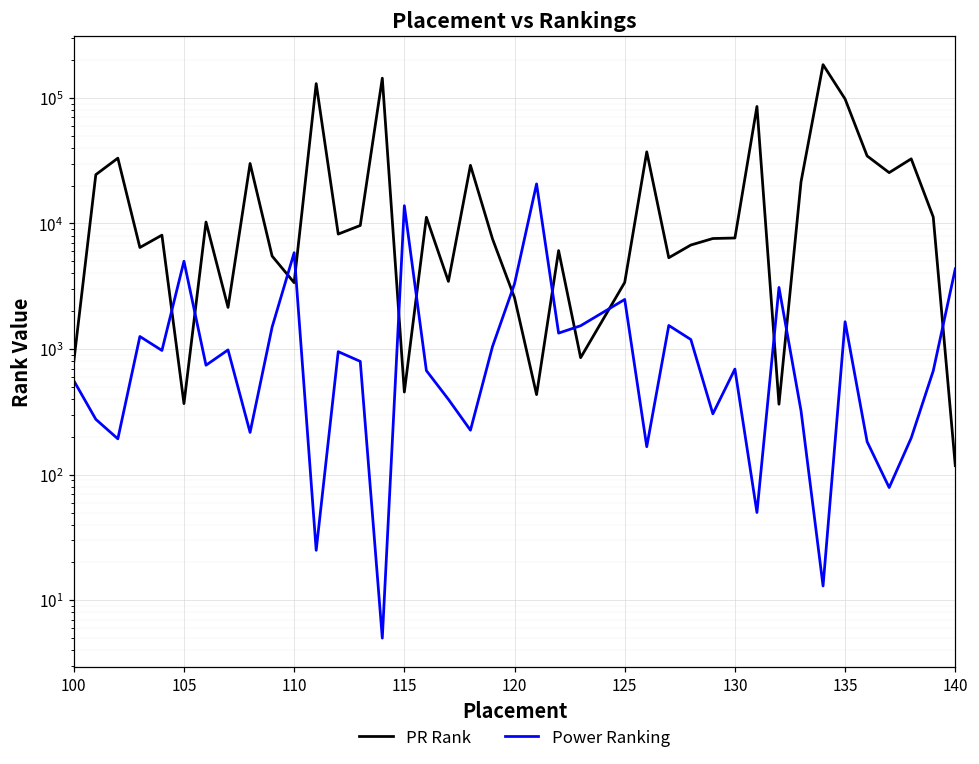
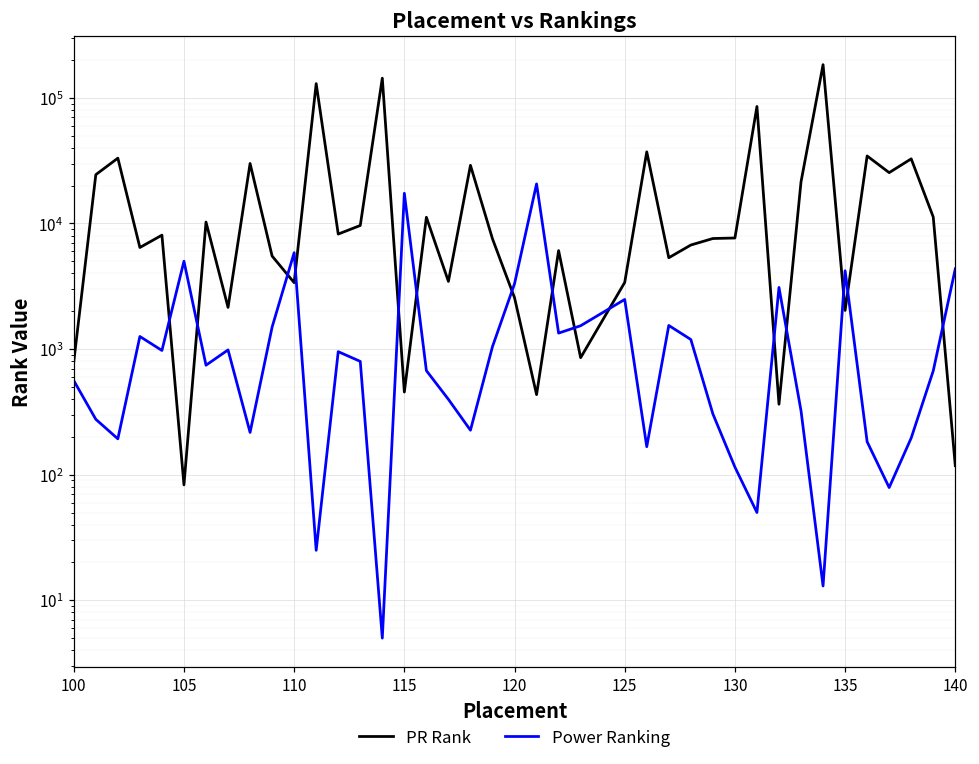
PR Rank, 105: 370 -> 80
Power Ranking, 115: 14000 -> 17000
Power Ranking, 130: 700 -> 120
PR Rank, 135: 100000 -> 2000
Power Ranking, 135: 1700 -> 4200
